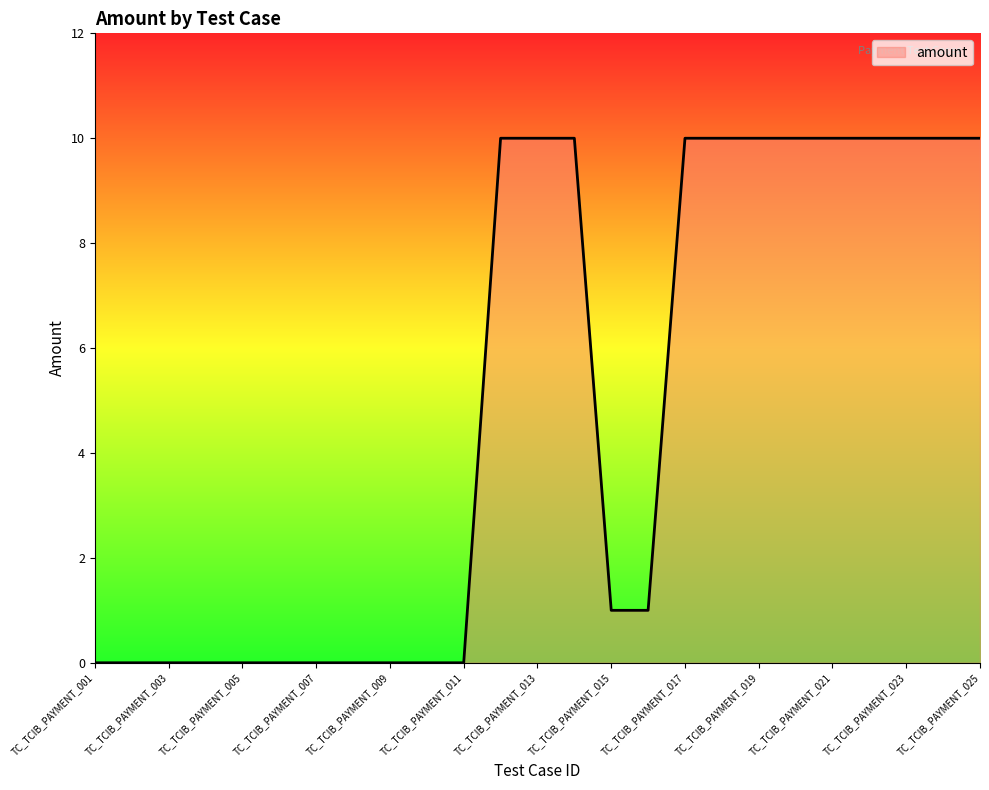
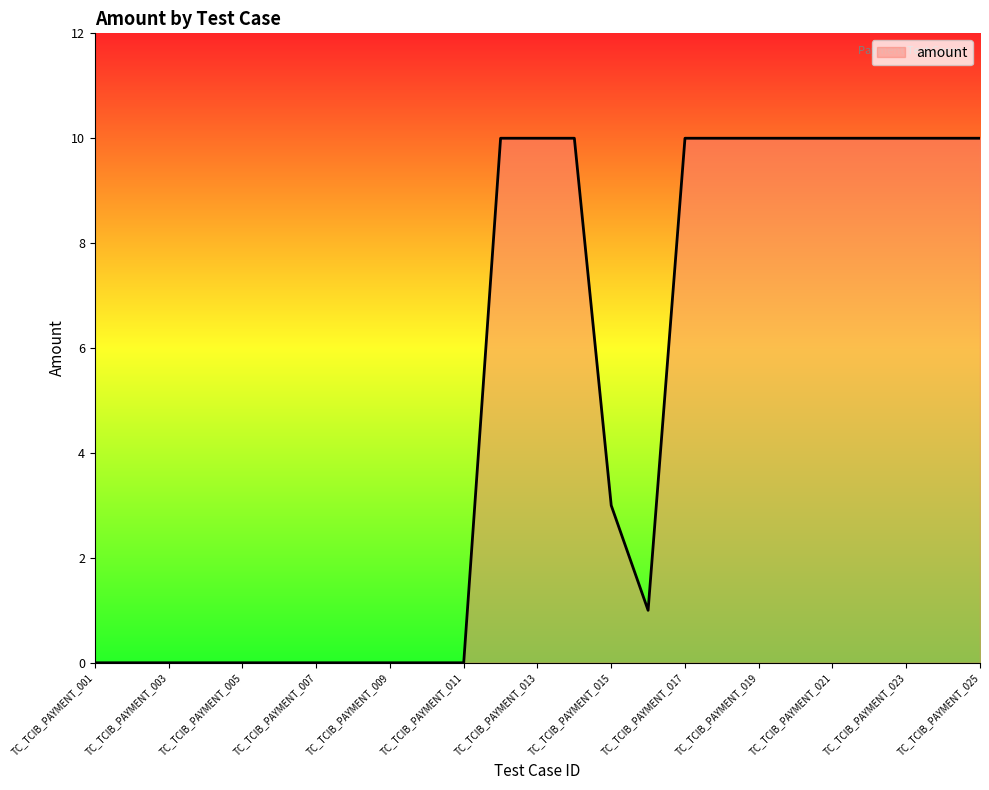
TC_TCIB_PAYMENT_015: 1 -> 3
